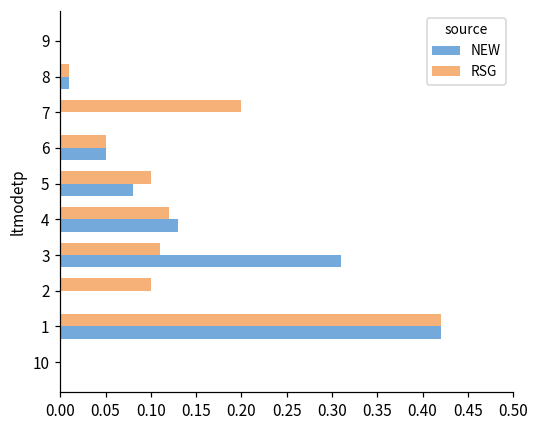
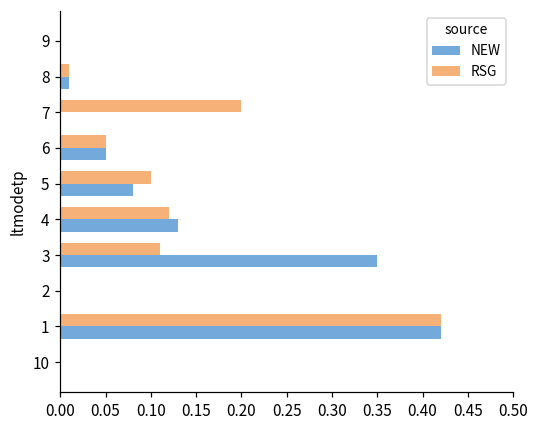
NEW, 3: 0.31 -> 0.35
RSG, 2: 0.1 -> 0.0
